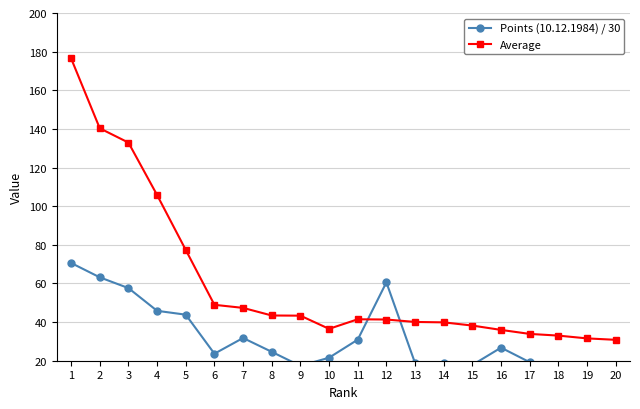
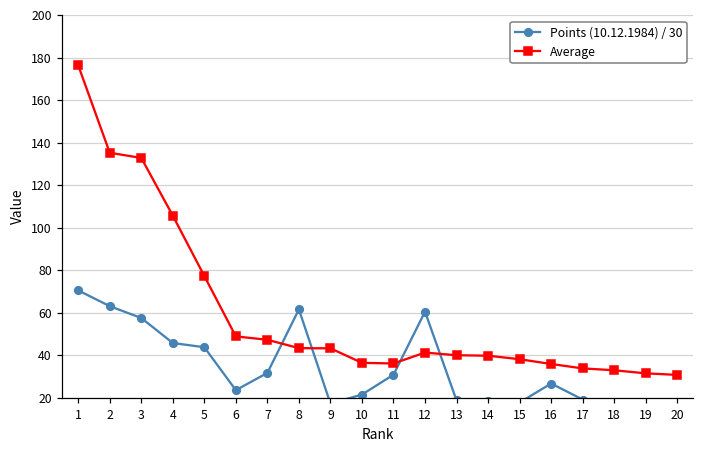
Average, 2: 140 -> 135
Points (10.12.1984) / 30, 8: 25 -> 62
Average, 11: 41 -> 36
